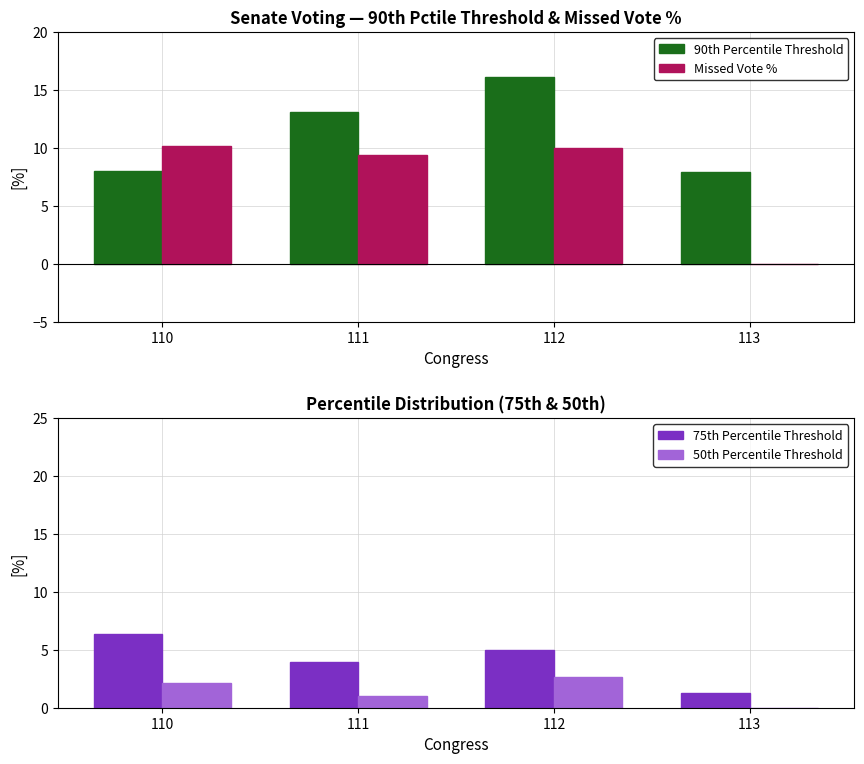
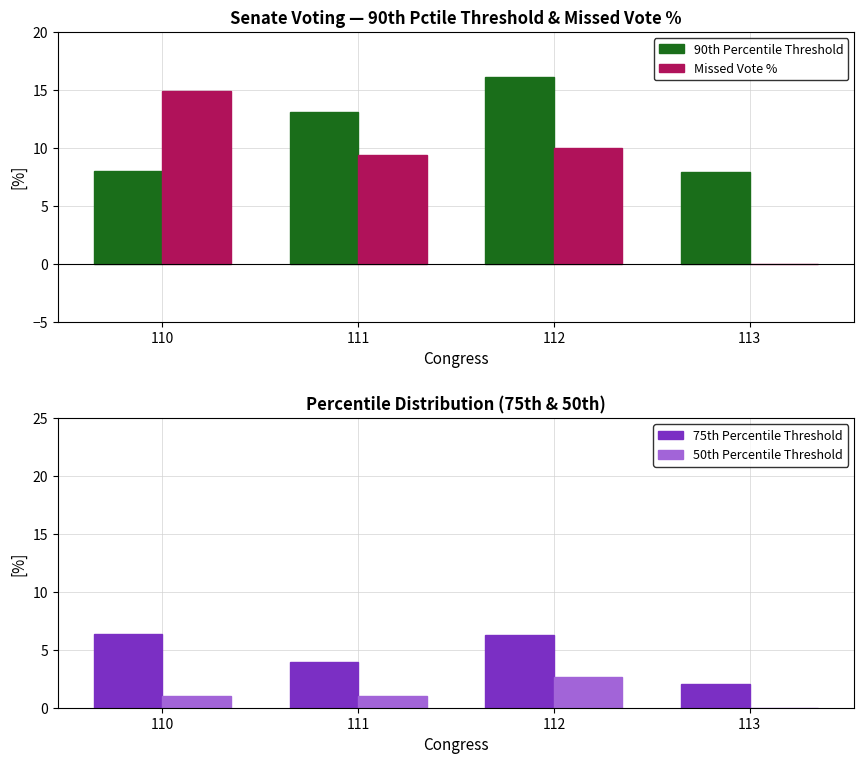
Senate Voting — 90th Pctile Threshold & Missed Vote %, Missed Vote %, 110: 10.2 -> 14.9
Percentile Distribution (75th & 50th), 50th Percentile Threshold, 110: 2.1 -> 1.0
Percentile Distribution (75th & 50th), 75th Percentile Threshold, 112: 5.0 -> 6.3
Percentile Distribution (75th & 50th), 75th Percentile Threshold, 113: 1.3 -> 2.0
